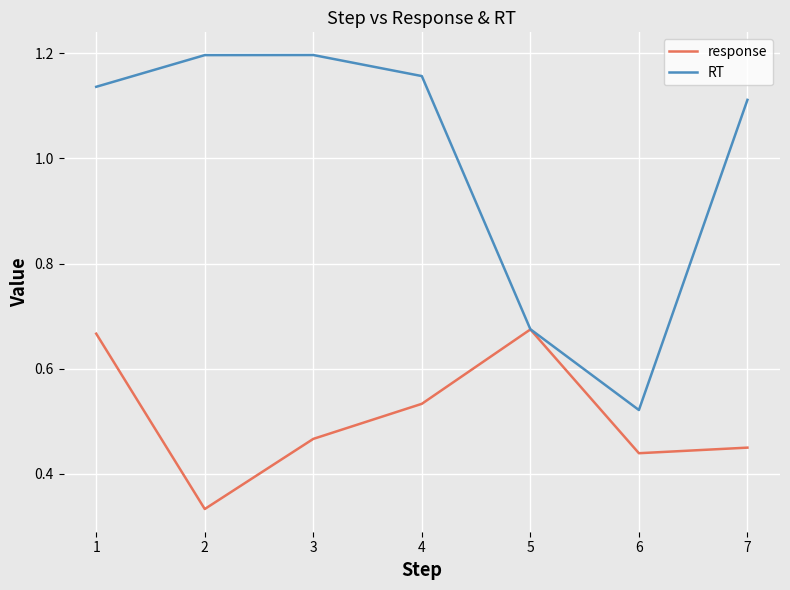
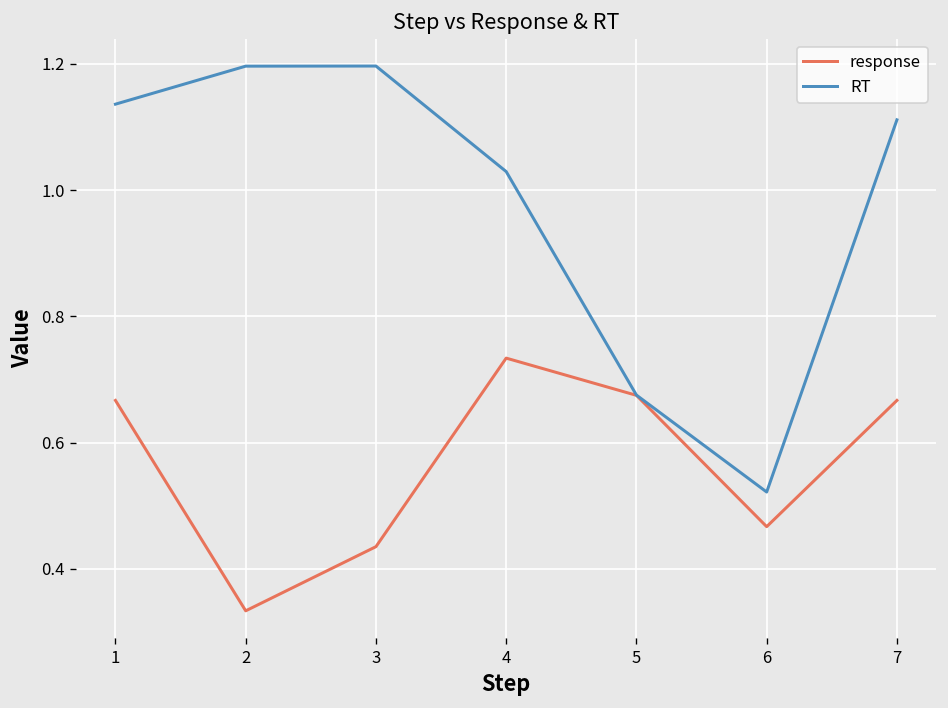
response, 3: 0.47 -> 0.43
response, 4: 0.53 -> 0.73
RT, 4: 1.16 -> 1.03
response, 6: 0.44 -> 0.47
response, 7: 0.45 -> 0.67
